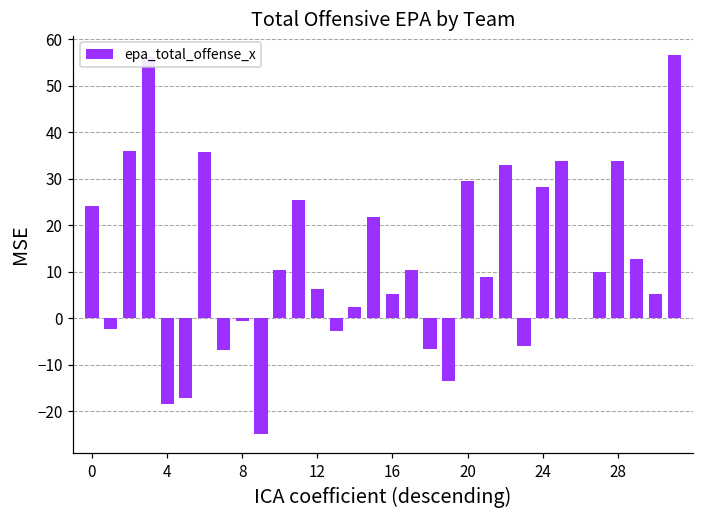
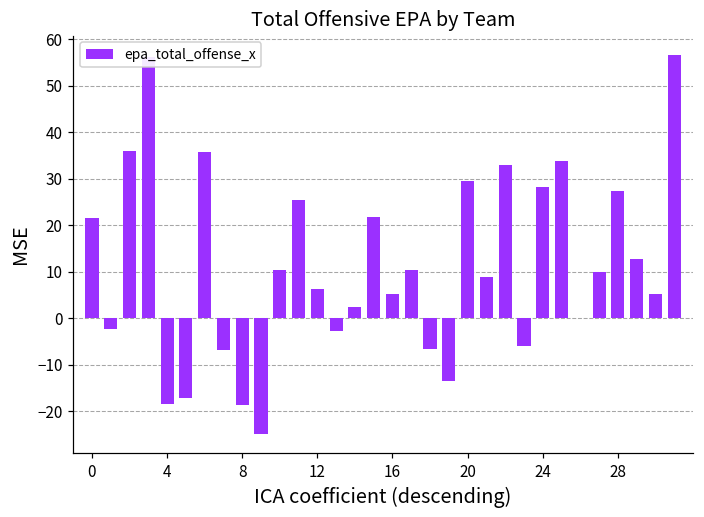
0: 24 -> 22
8: -1 -> -19
28: 34 -> 27
